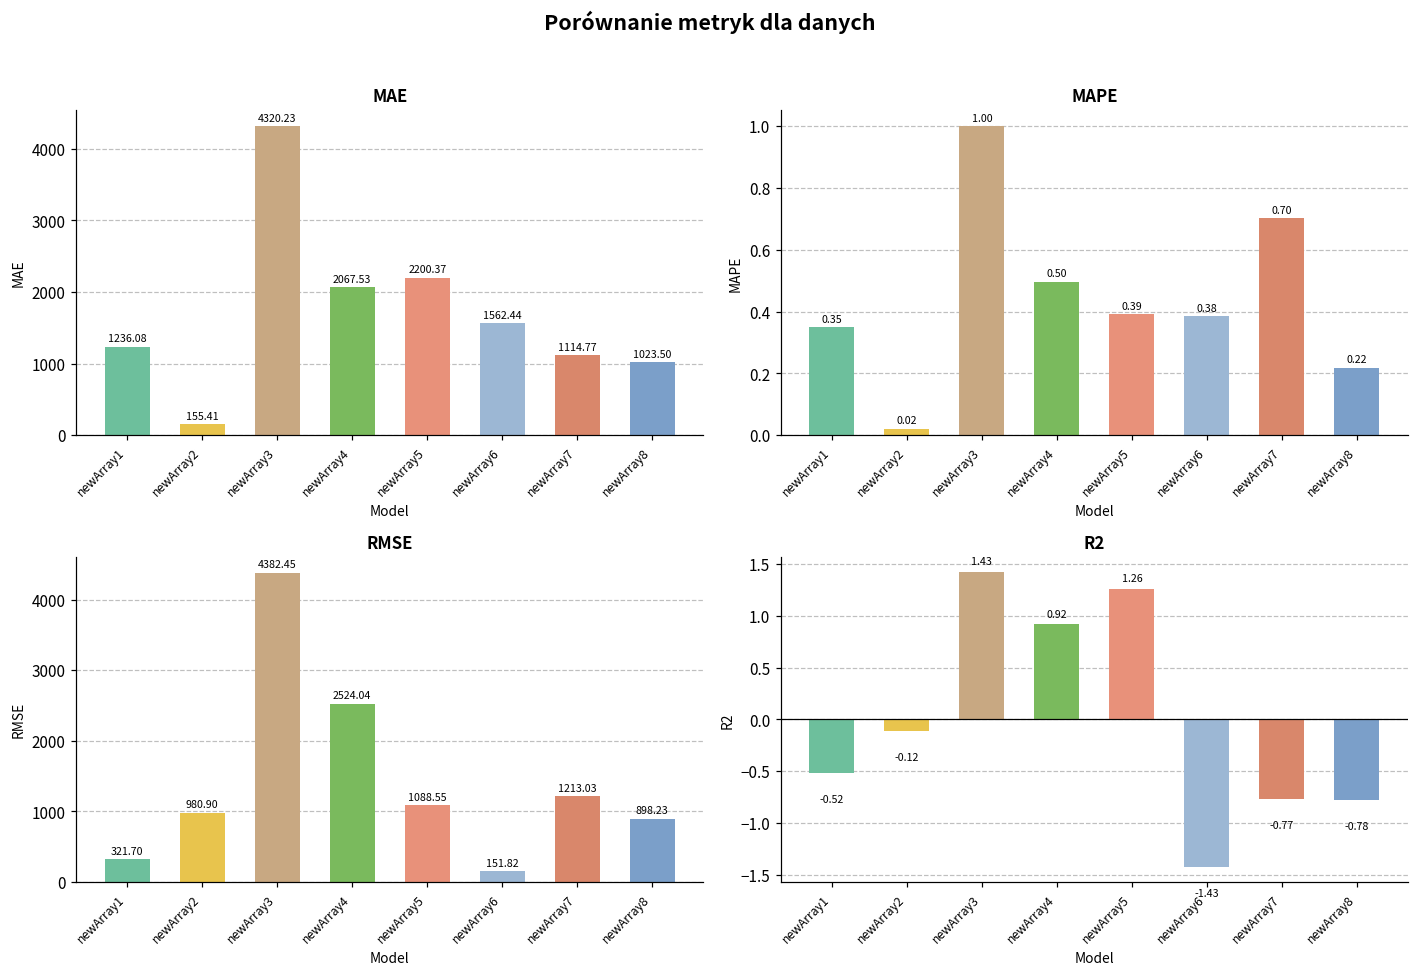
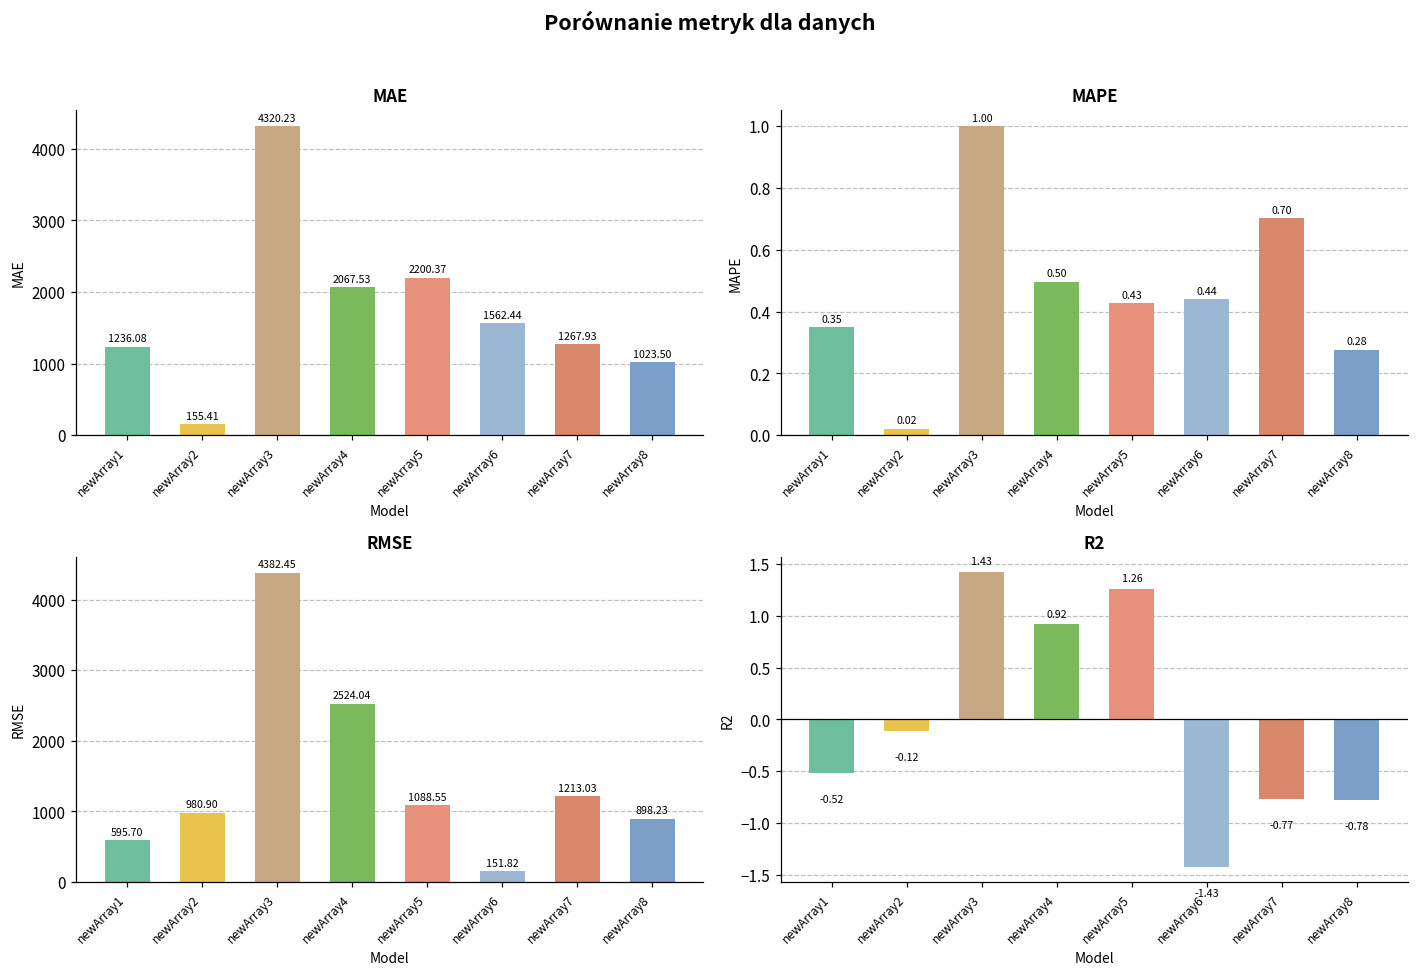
MAE, newArray7: 1114.77 -> 1267.93
MAPE, newArray5: 0.39 -> 0.43
MAPE, newArray6: 0.38 -> 0.44
MAPE, newArray8: 0.22 -> 0.28
RMSE, newArray1: 321.70 -> 595.70
